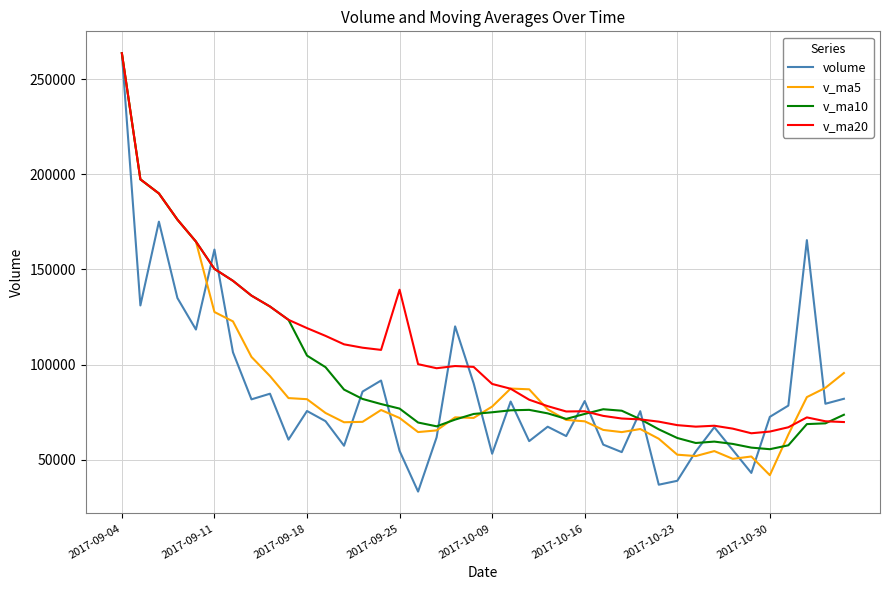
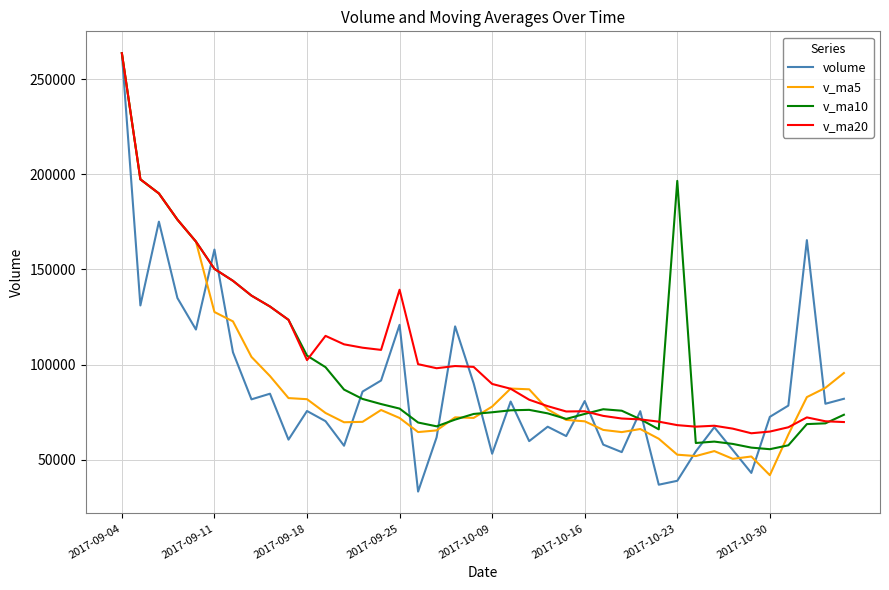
v_ma20, 2017-09-18: 119000 -> 102000
volume, 2017-09-25: 55000 -> 121000
v_ma10, 2017-10-23: 61000 -> 197000
